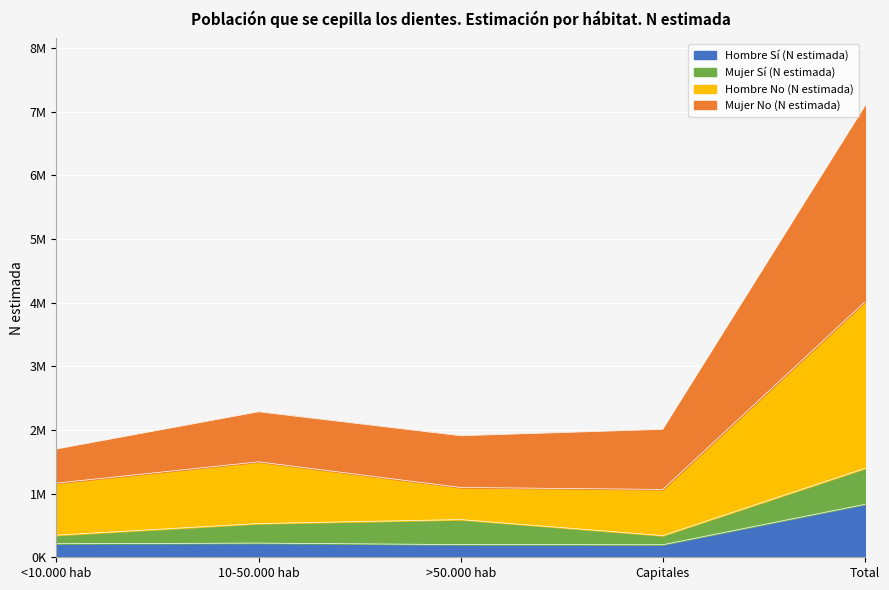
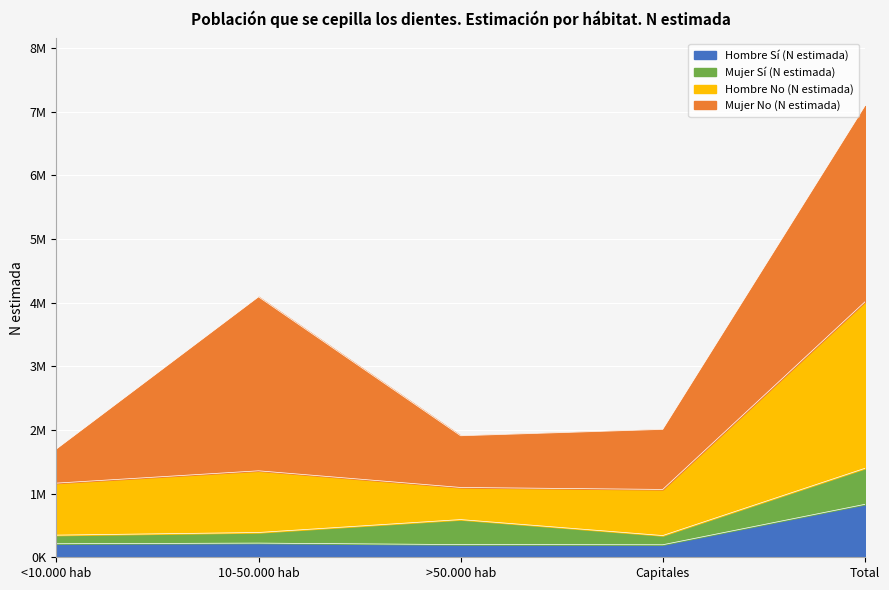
Mujer Sí (N estimada), 10-50.000 hab: 300000 -> 200000
Mujer No (N estimada), 10-50.000 hab: 800000 -> 2700000
